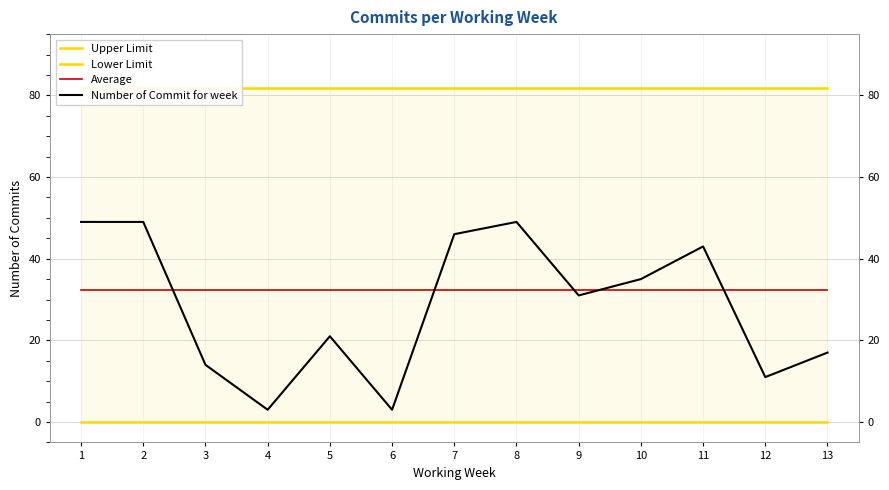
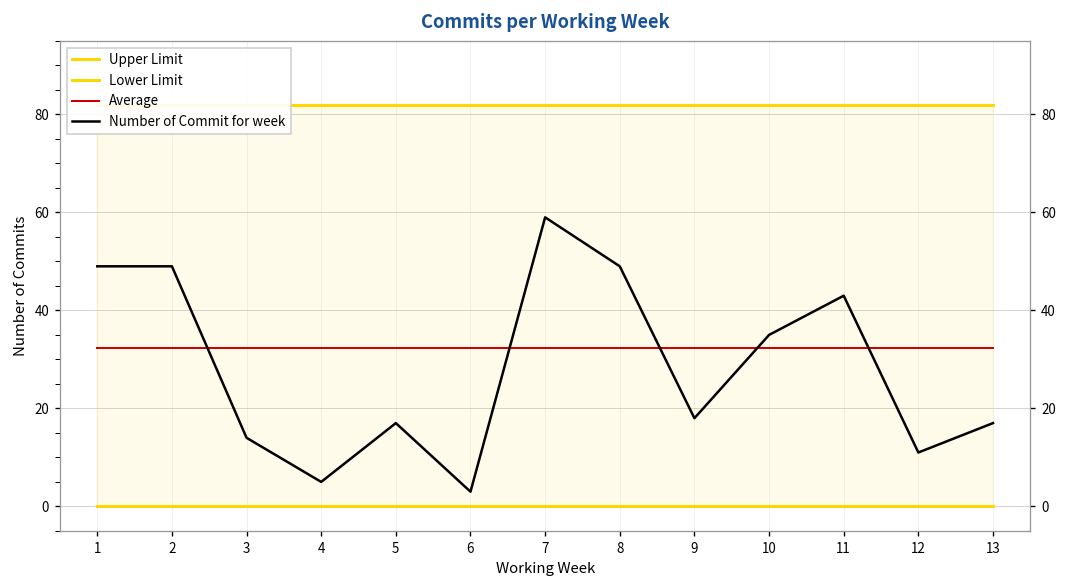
Number of Commit for week, 4: 3 -> 5
Number of Commit for week, 5: 21 -> 17
Number of Commit for week, 7: 46 -> 59
Number of Commit for week, 9: 31 -> 18
